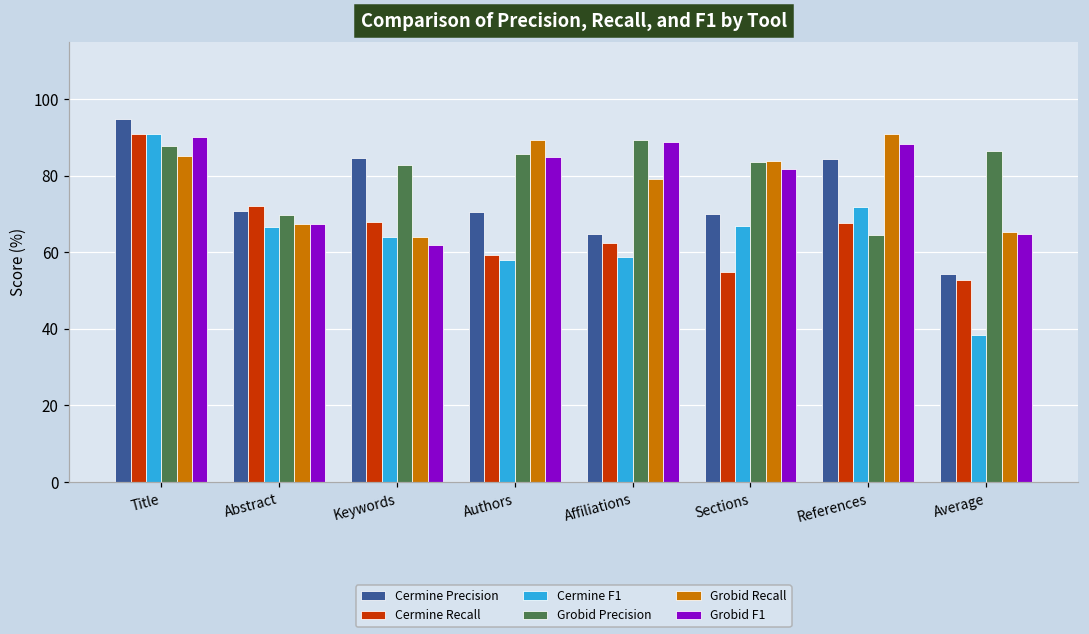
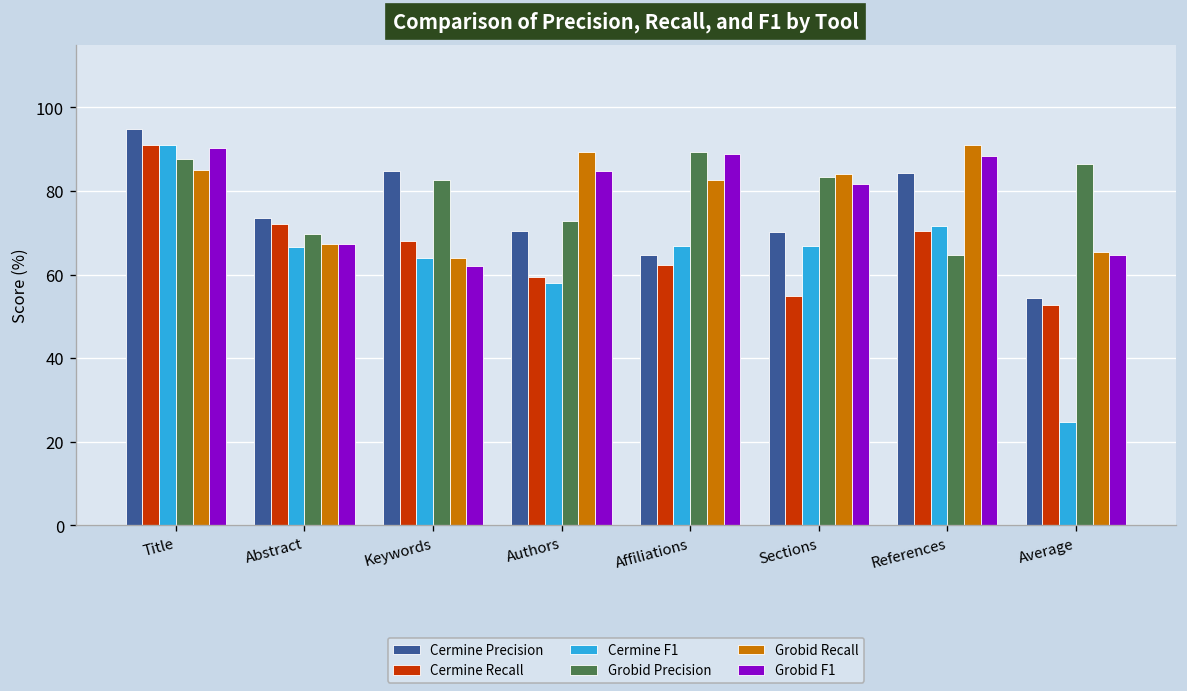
Cermine Precision, Abstract: 71 -> 74
Grobid Precision, Authors: 86 -> 73
Cermine F1, Affiliations: 59 -> 67
Grobid Recall, Affiliations: 79 -> 83
Cermine Recall, References: 68 -> 71
Cermine F1, Average: 39 -> 25
